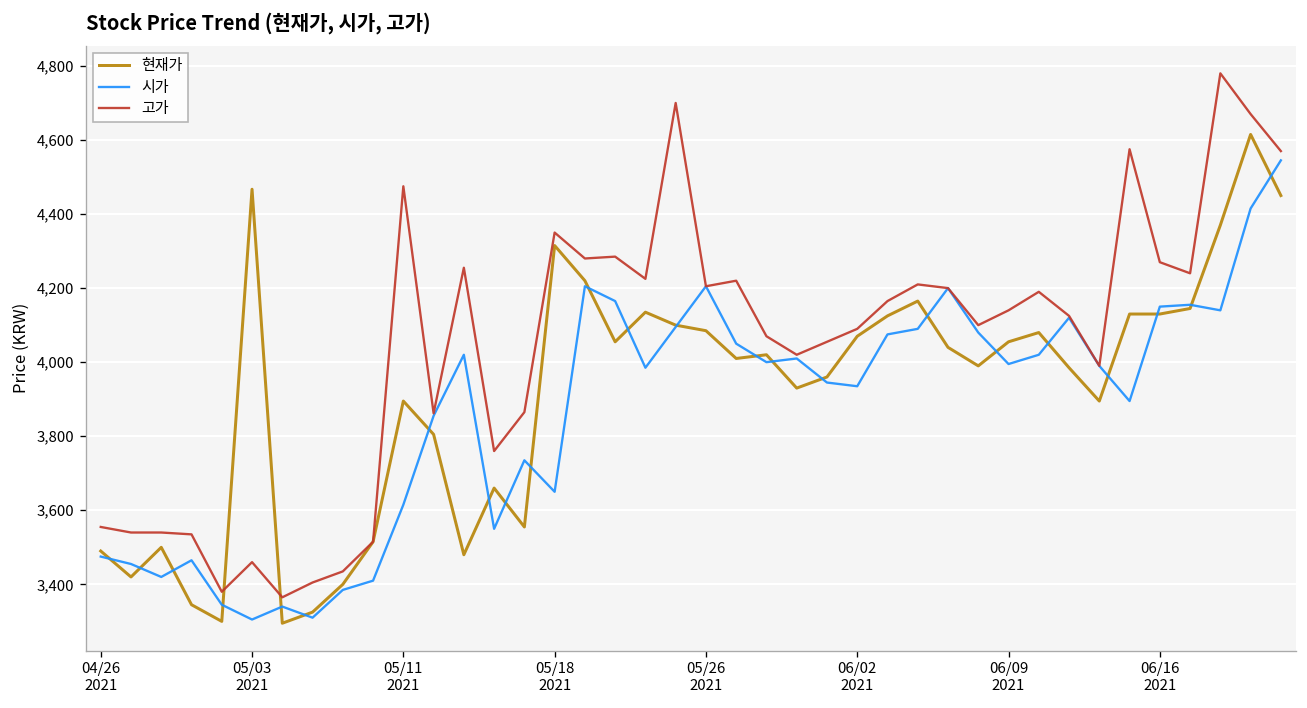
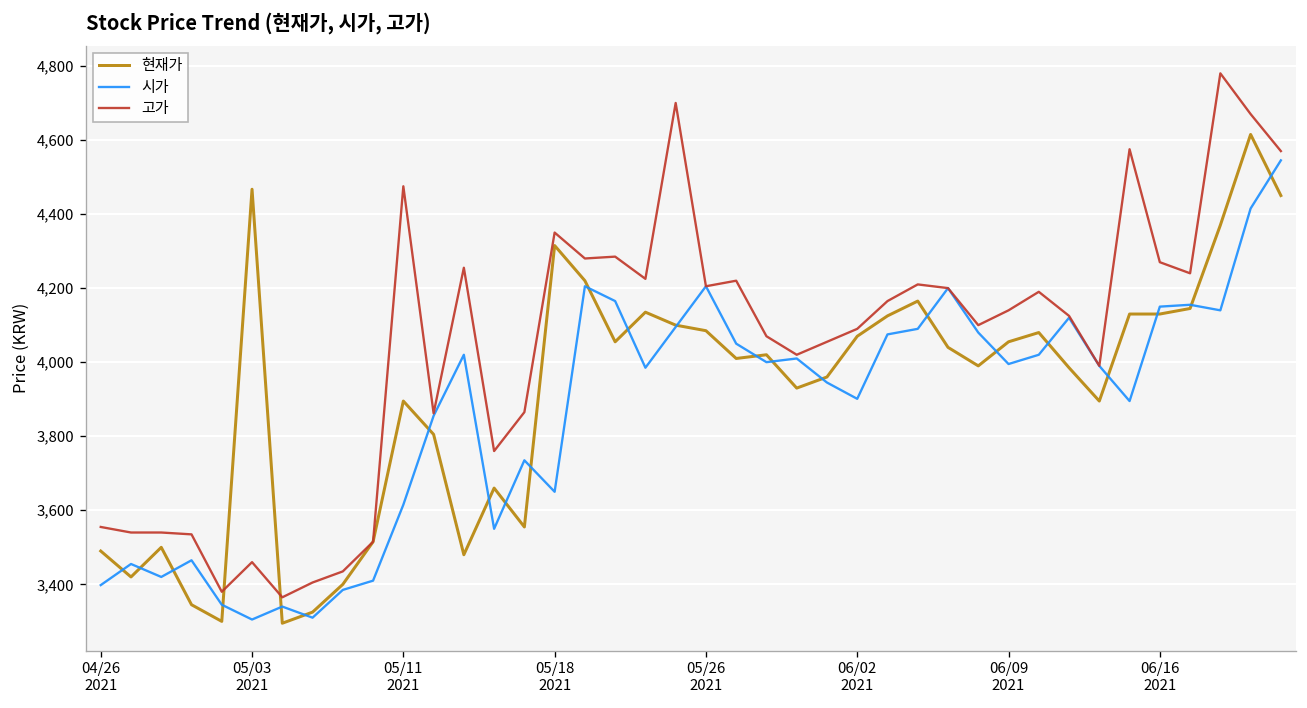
시가, 04/26 2021: 3,480 -> 3,400
시가, 06/02 2021: 3,940 -> 3,900
